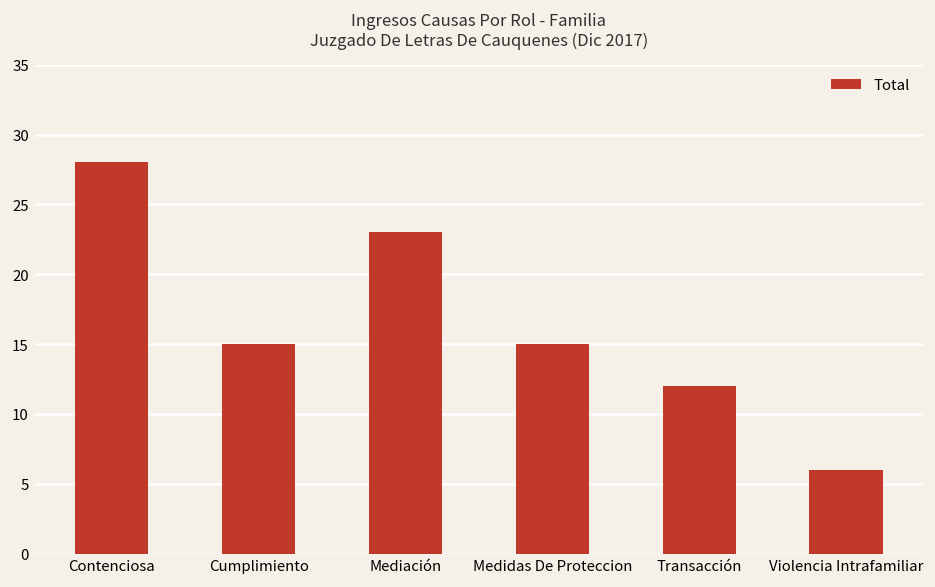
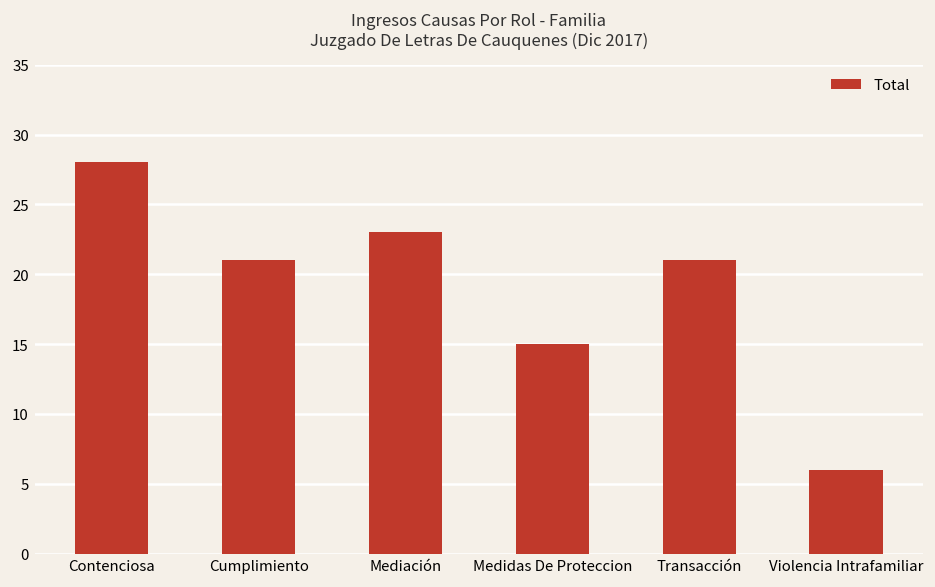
Cumplimiento: 15 -> 21
Transacción: 12 -> 21
